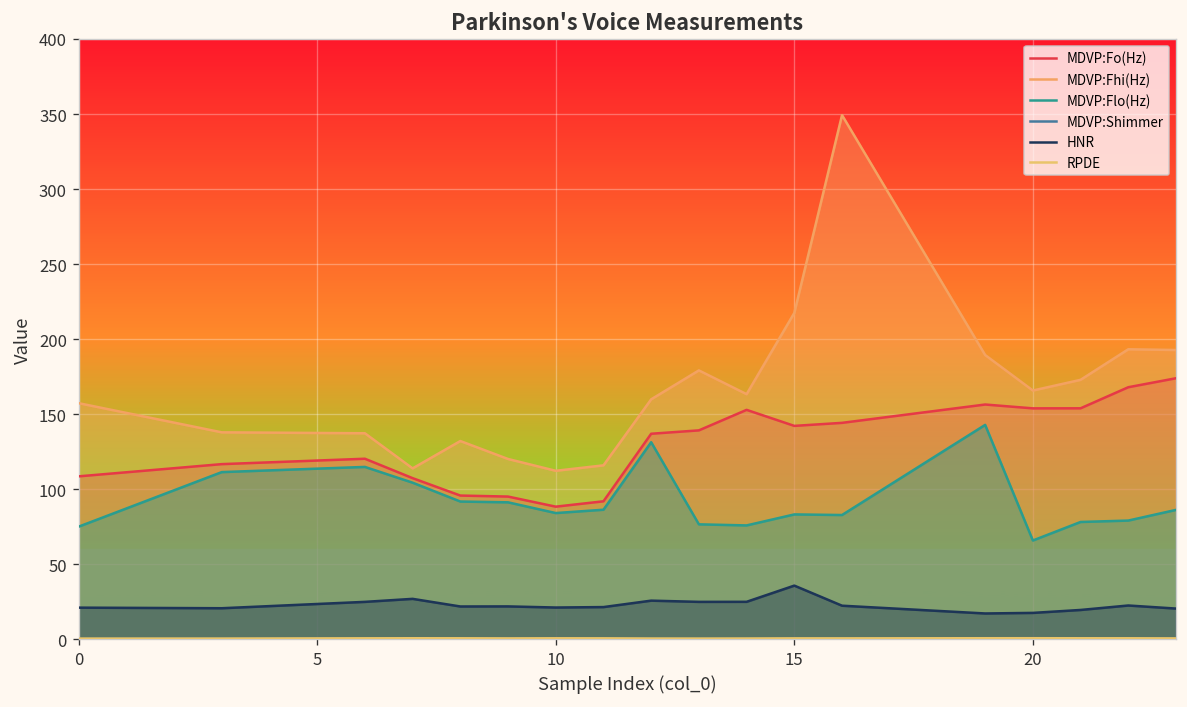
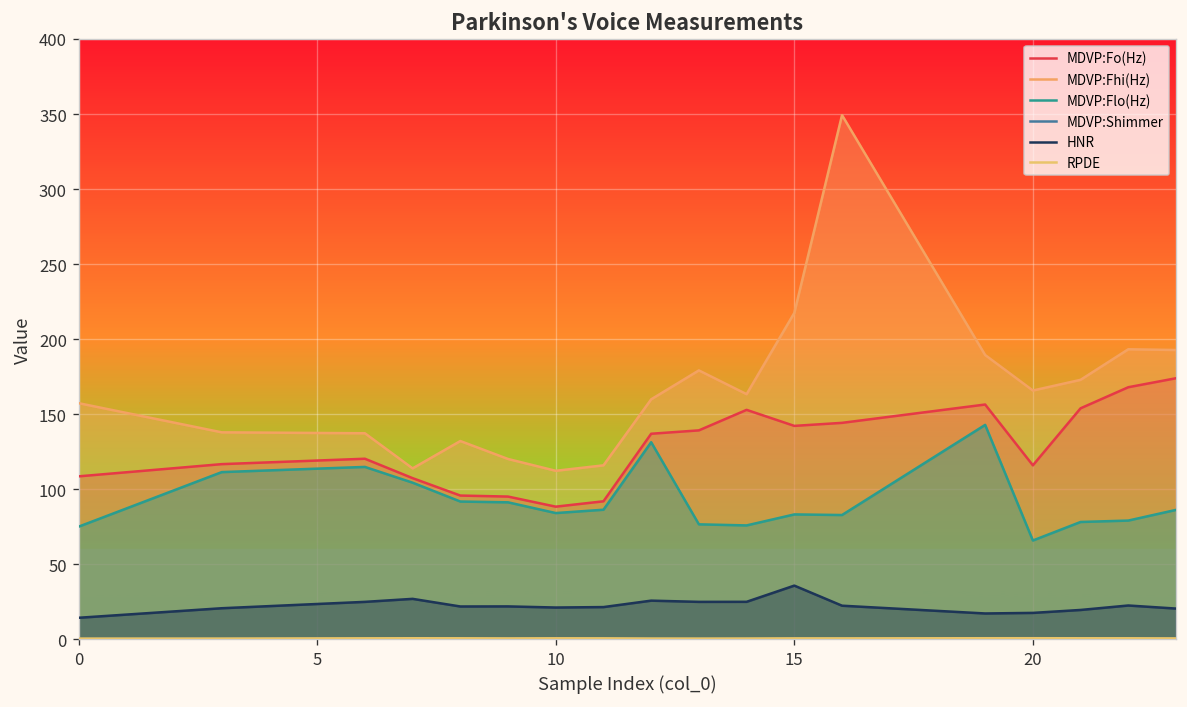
HNR, 0: 21 -> 14
MDVP:Fo(Hz), 20: 154 -> 116
